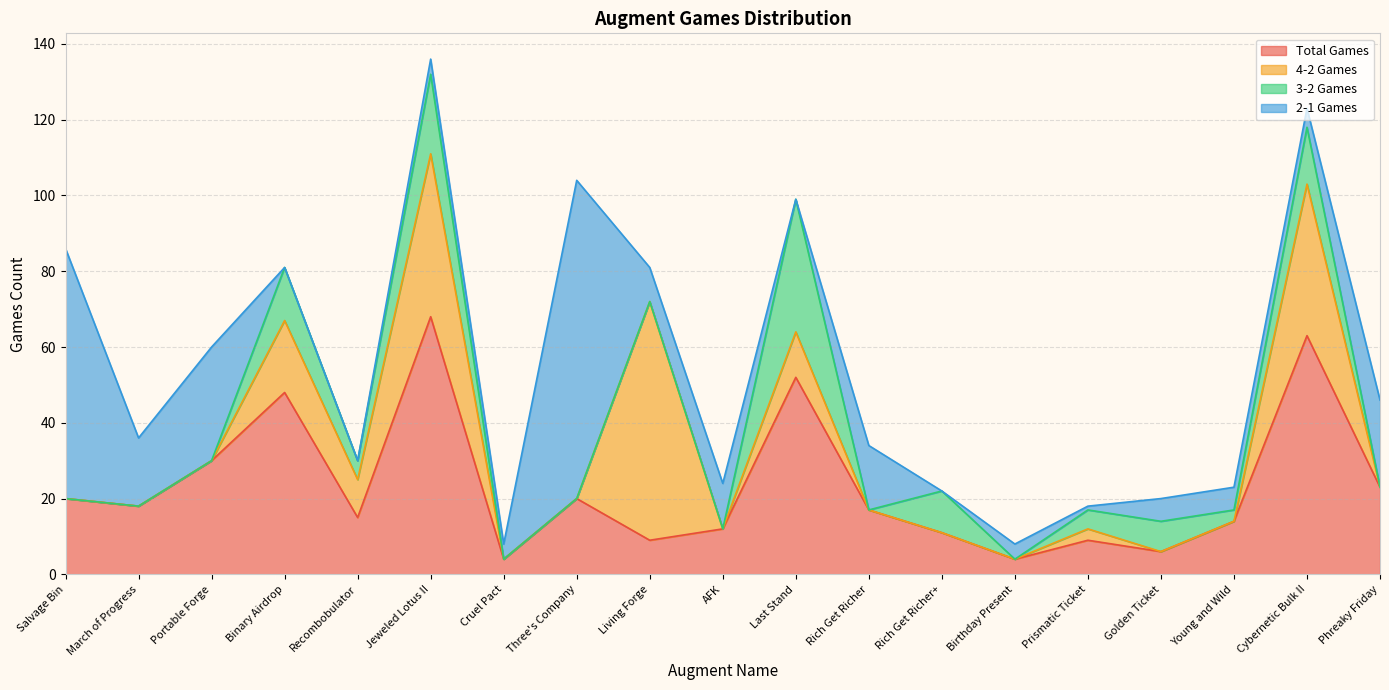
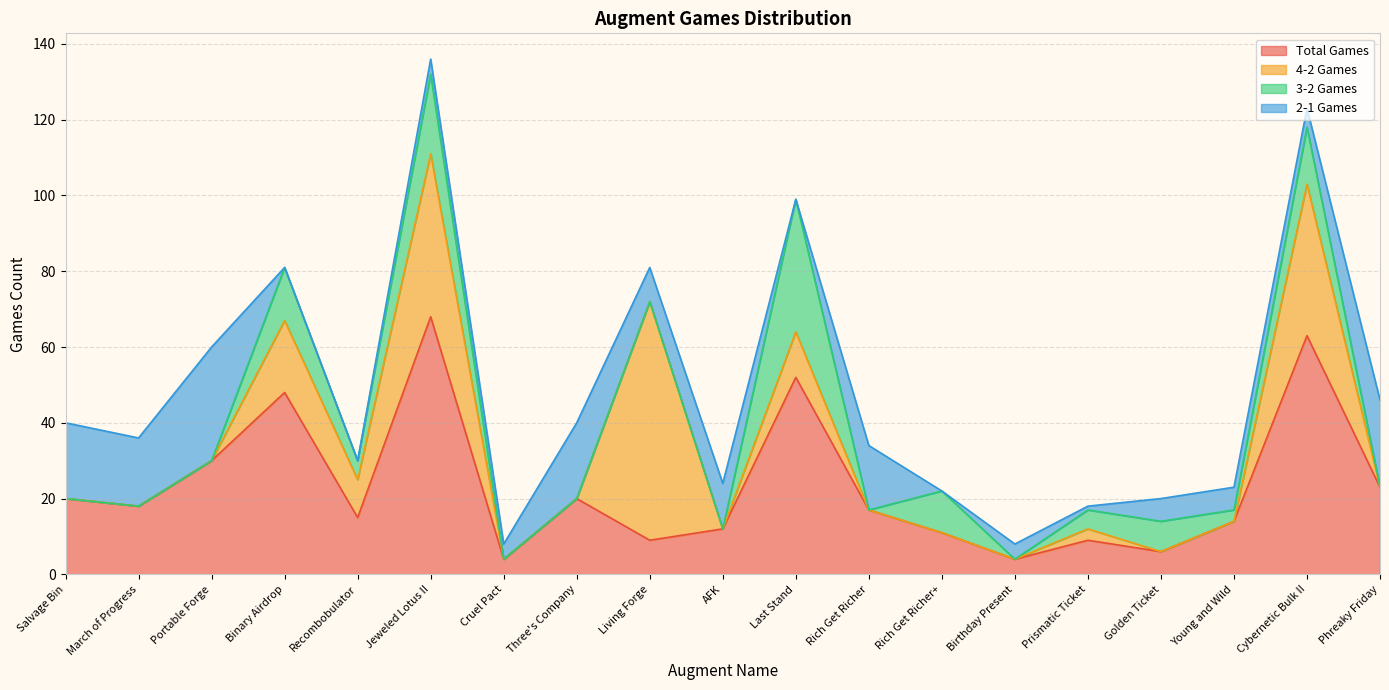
2-1 Games, Salvage Bin: 66 -> 20
2-1 Games, Three's Company: 84 -> 20
